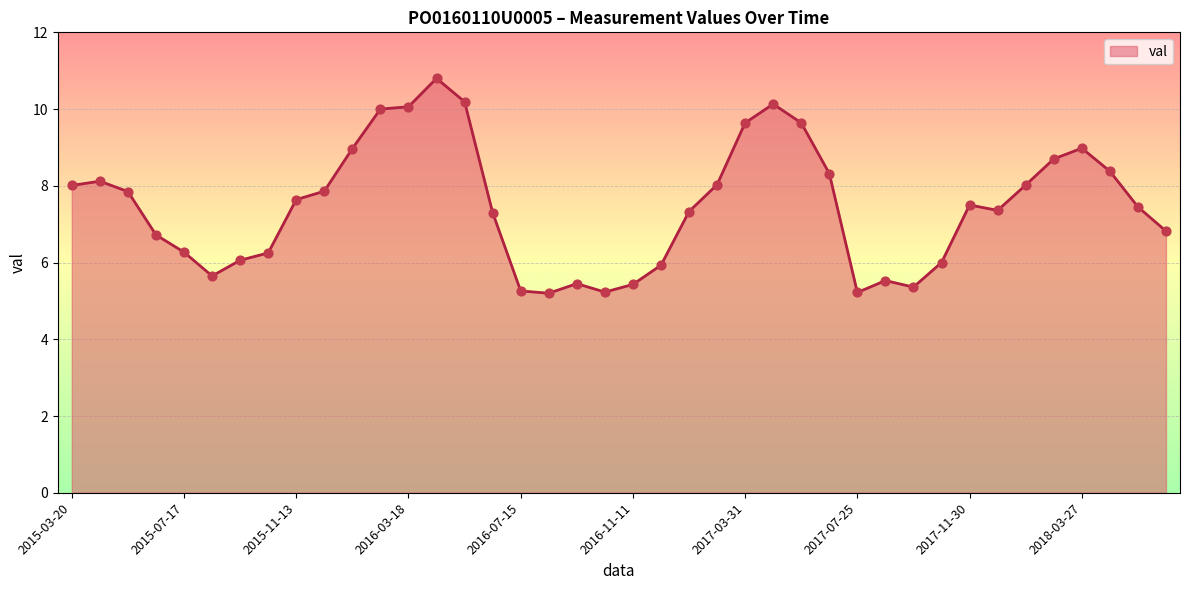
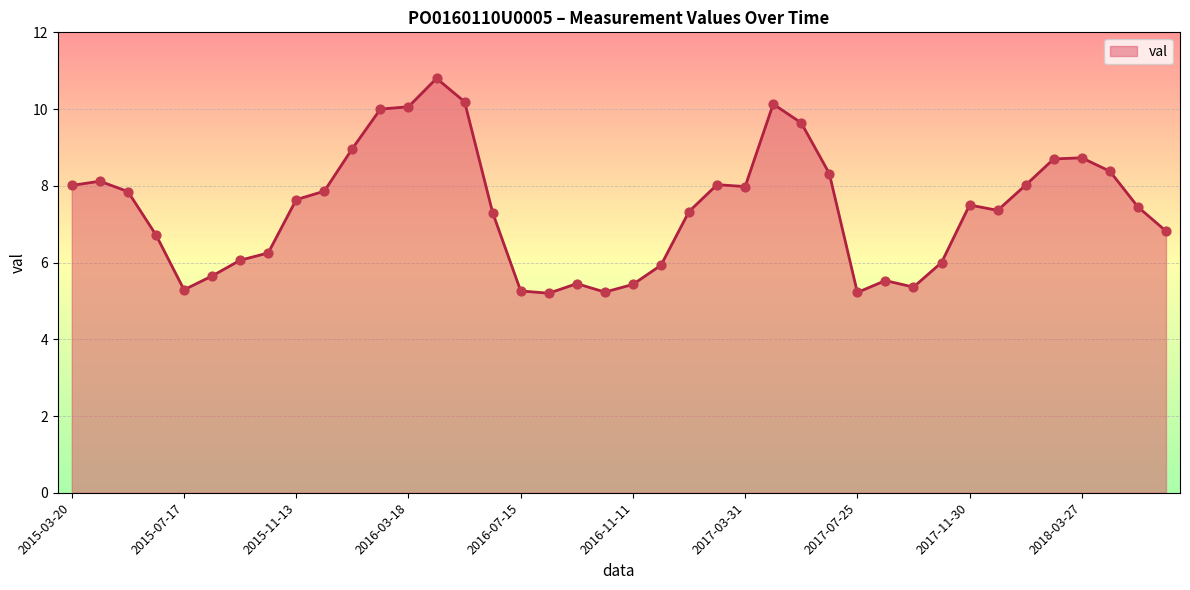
2015-07-17: 6.3 -> 5.3
2017-03-31: 9.6 -> 8.0
2018-03-27: 9.0 -> 8.7
